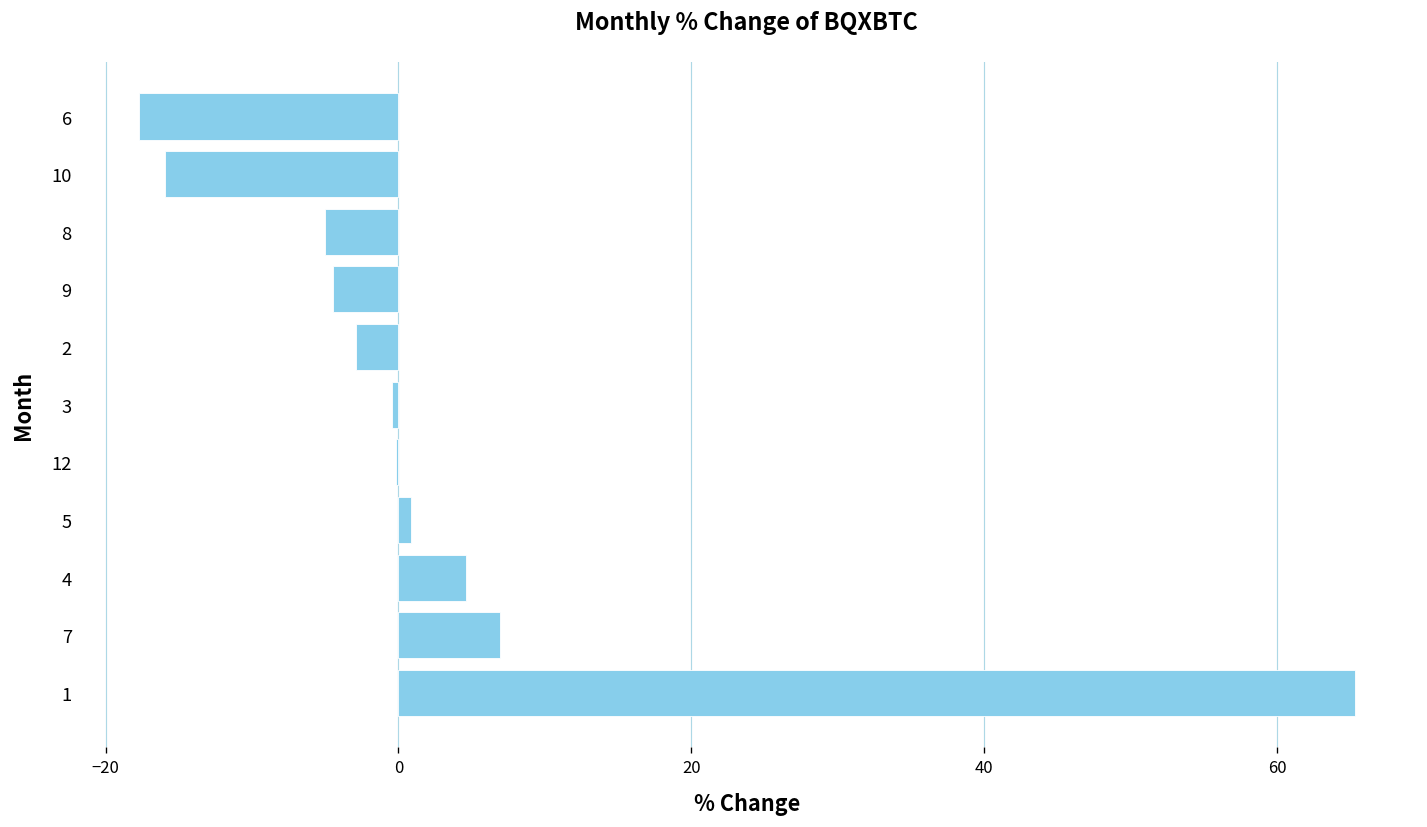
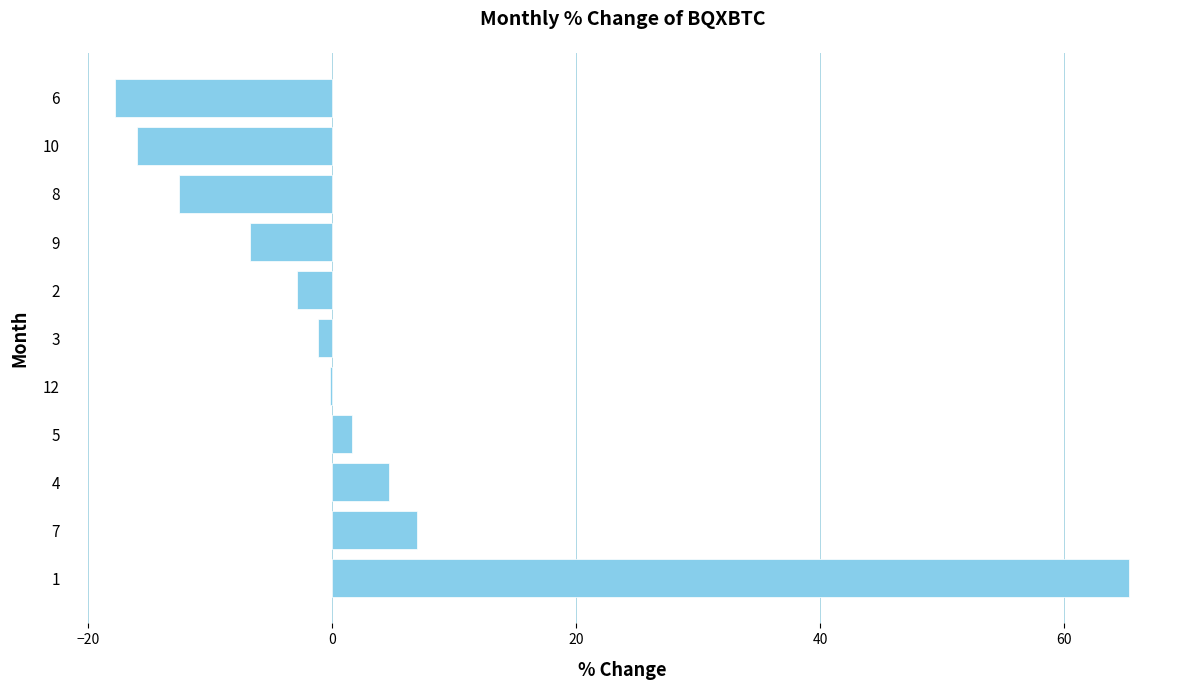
8: -5.0 -> -12.5
9: -4.4 -> -6.8
3: -0.4 -> -1.1
5: 0.9 -> 1.7
